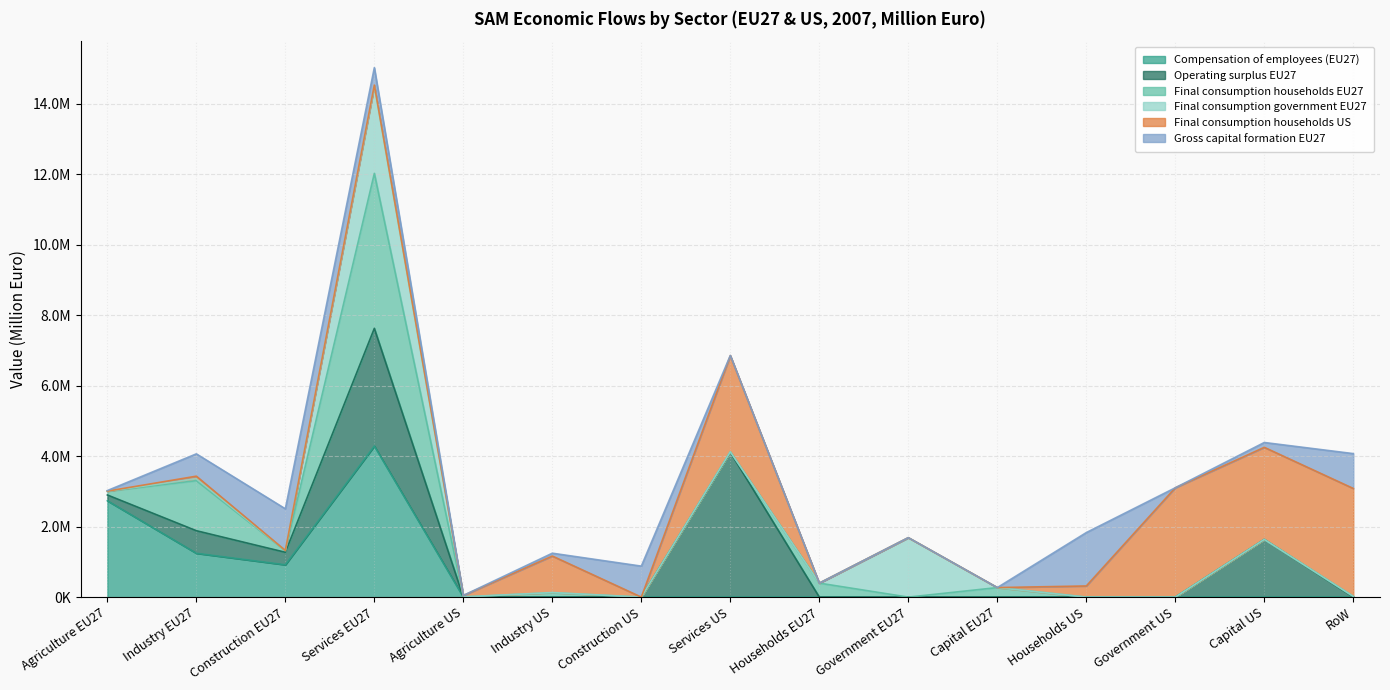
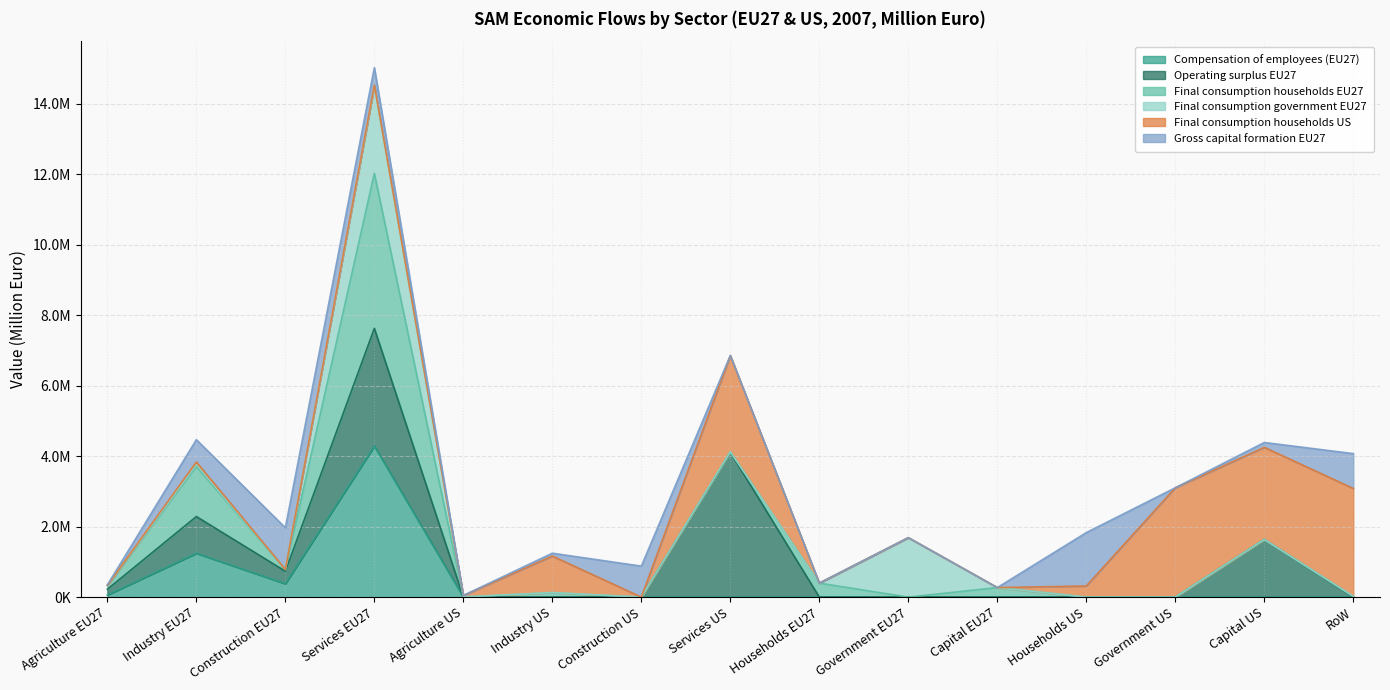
Compensation of employees (EU27), Agriculture EU27: 2700000 -> 100000
Operating surplus EU27, Industry EU27: 600000 -> 1000000
Compensation of employees (EU27), Construction EU27: 900000 -> 400000
